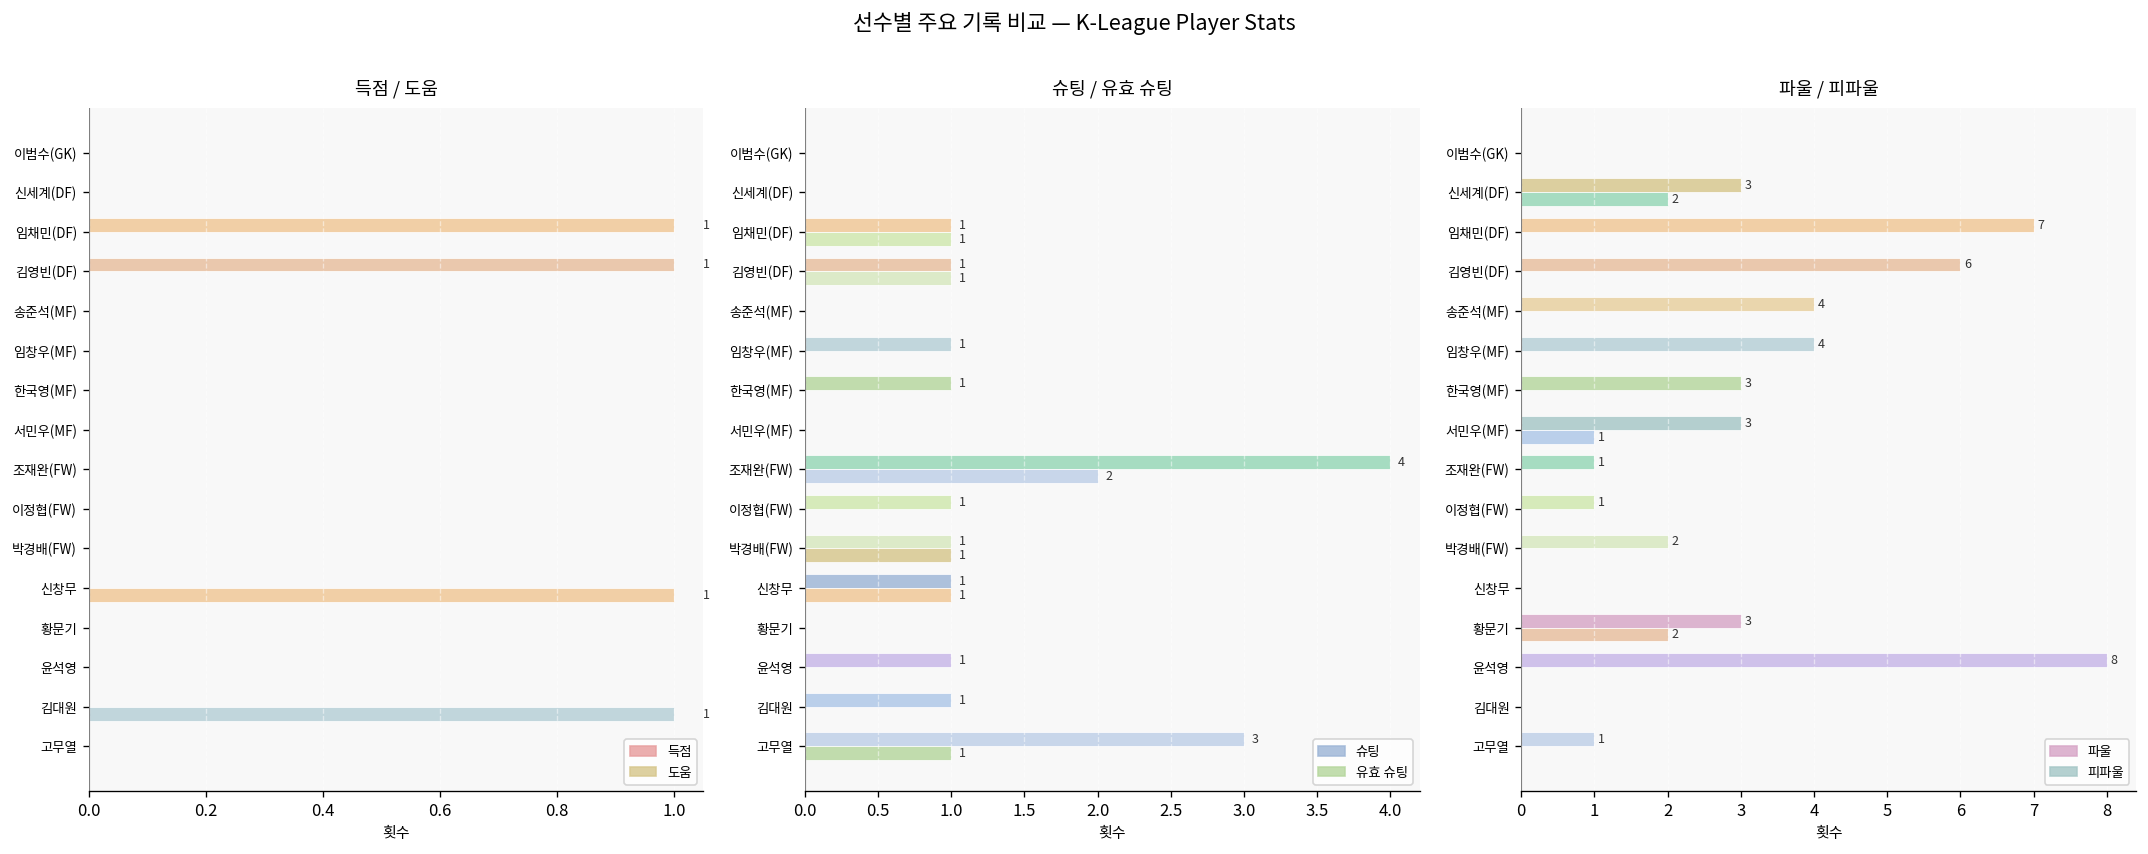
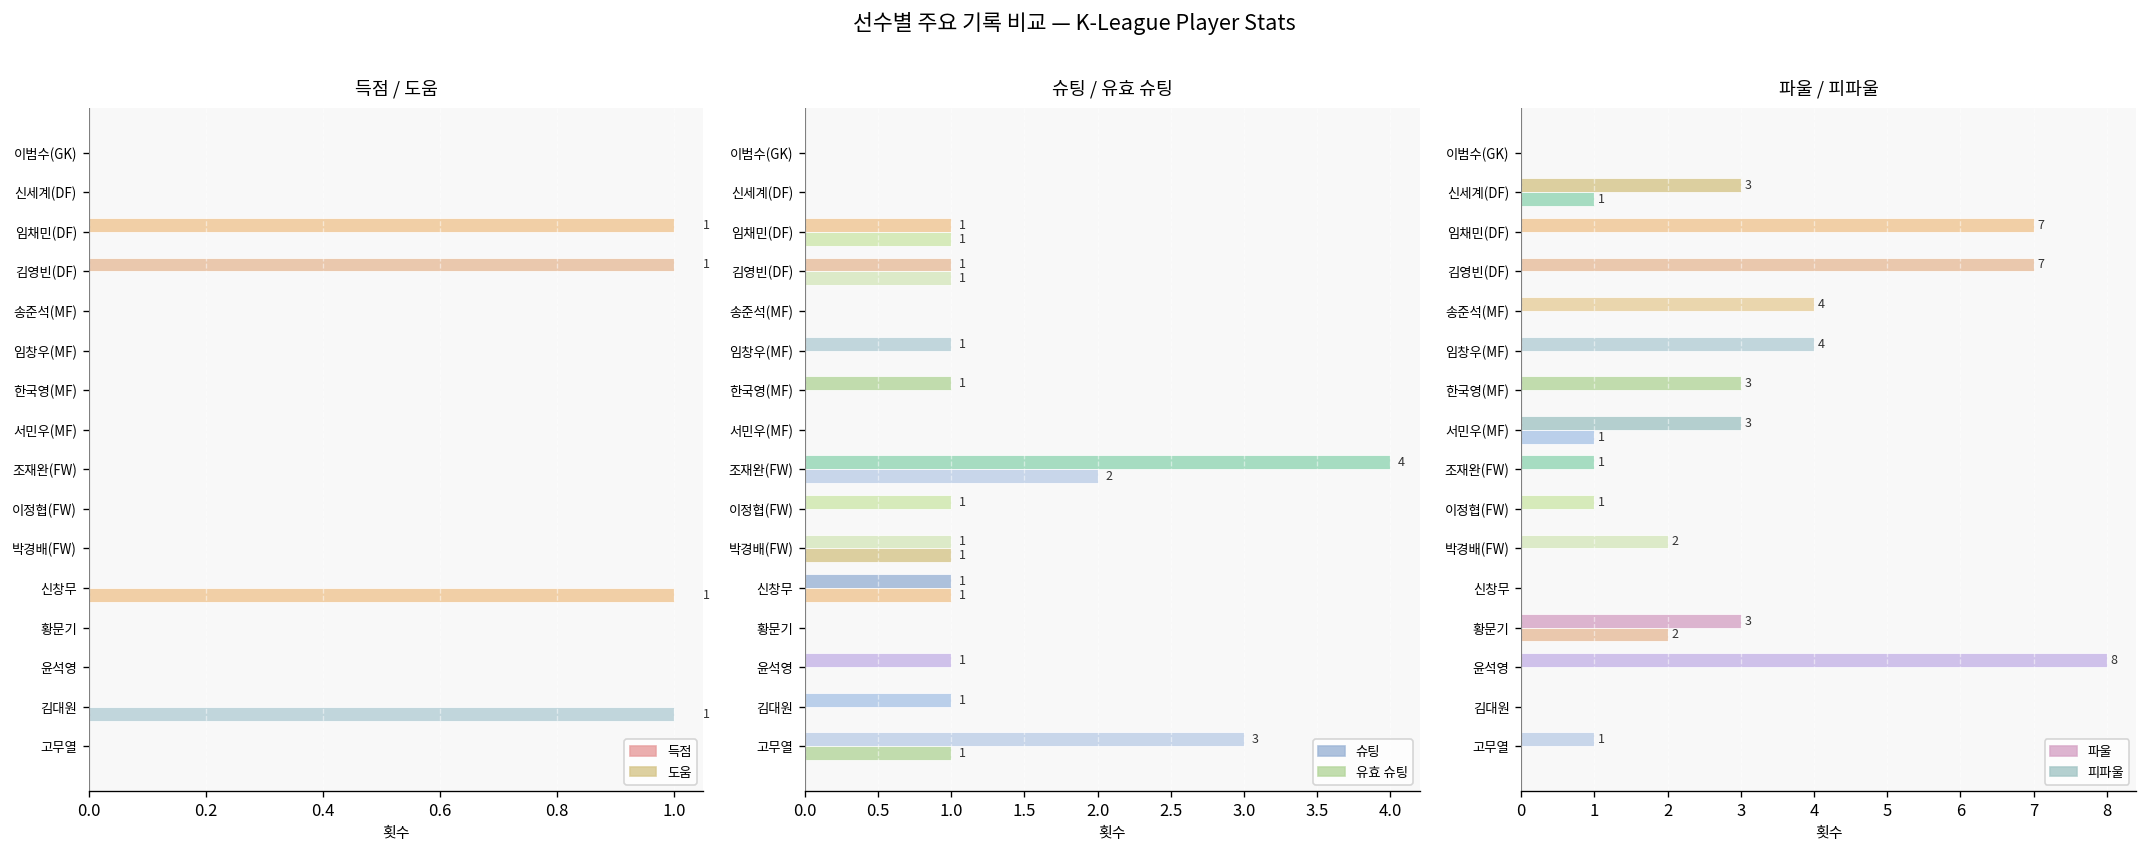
파울 / 피파울, 피파울, 신세계(DF): 2 -> 1
파울 / 피파울, 파울, 김영빈(DF): 6 -> 7
